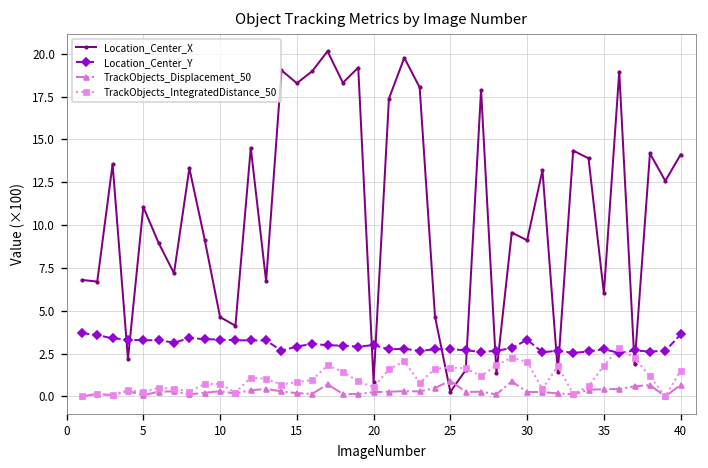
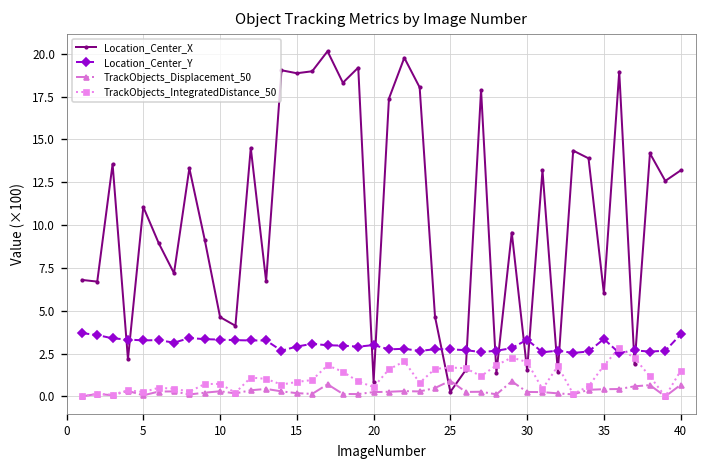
Location_Center_X, 15: 18.3 -> 18.9
Location_Center_X, 30: 9.1 -> 1.5
Location_Center_Y, 35: 2.8 -> 3.4
Location_Center_X, 40: 14.1 -> 13.2
